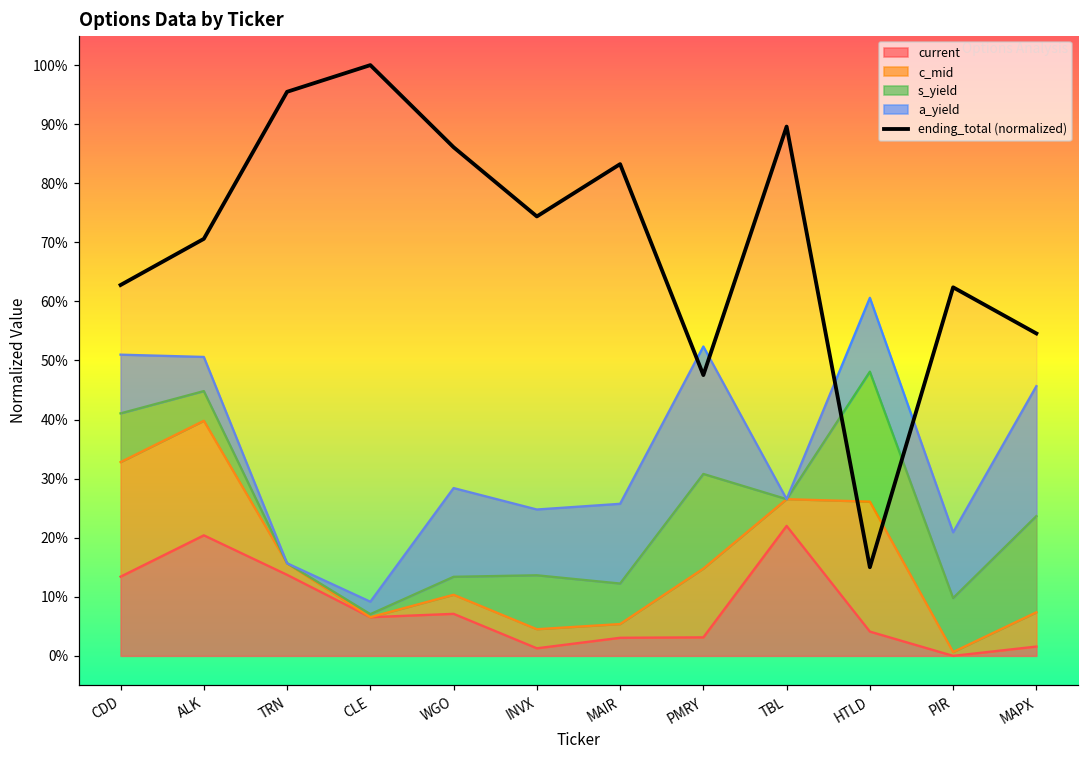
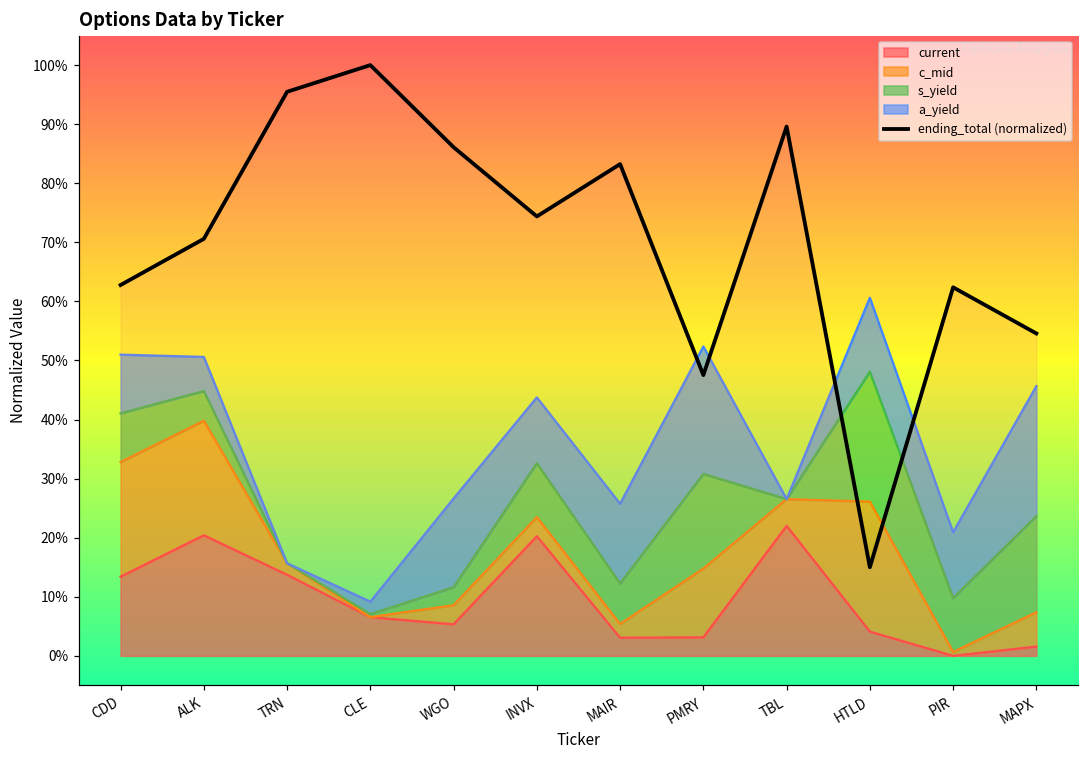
current, WGO: 7% -> 5%
current, INVX: 1% -> 20%
